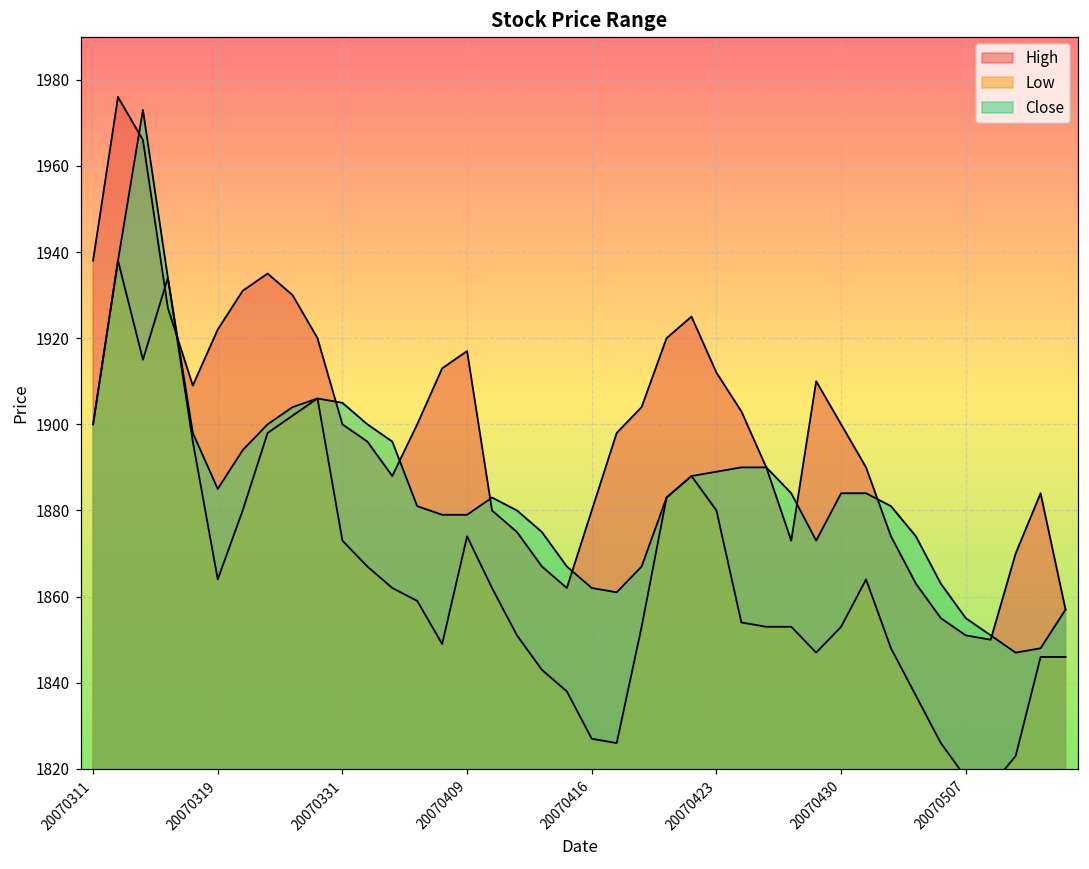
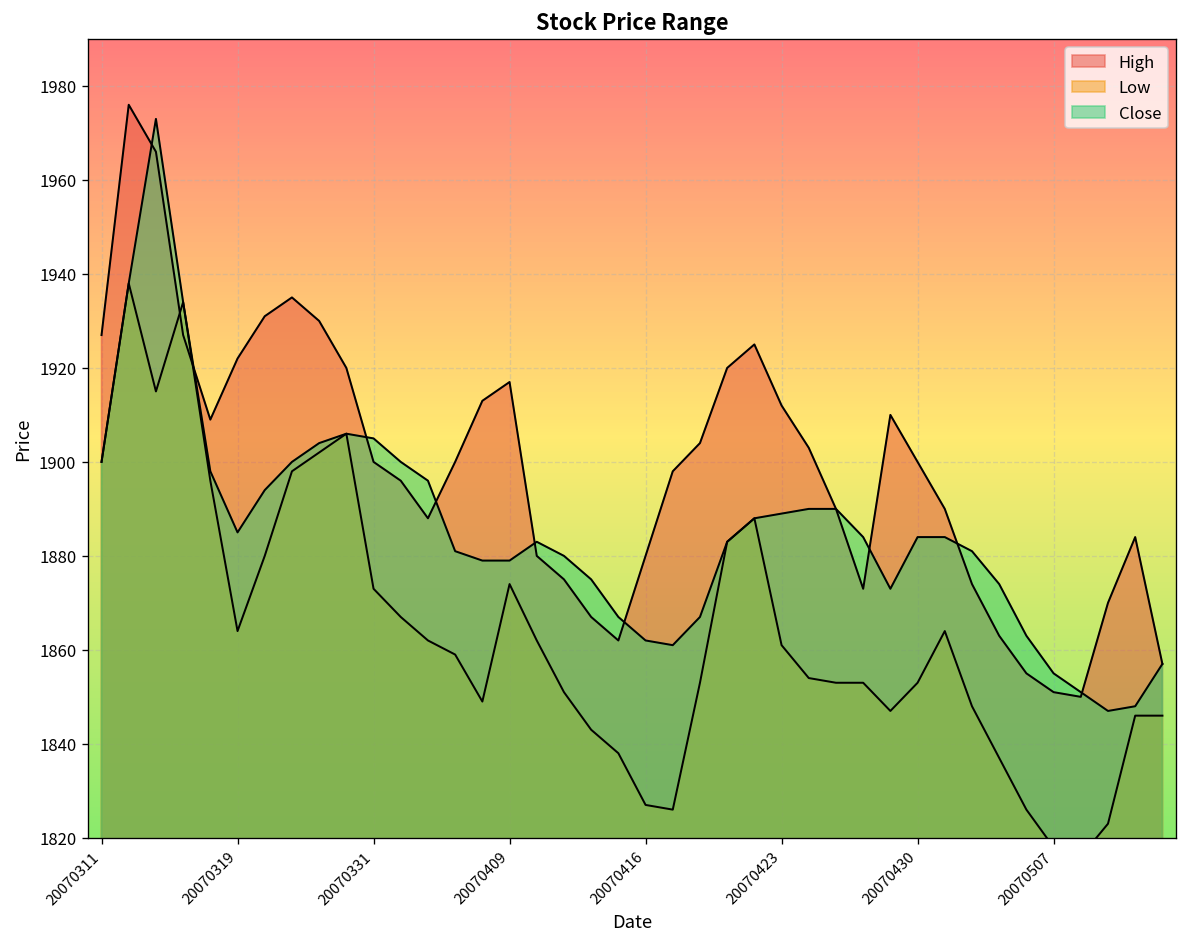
High, 20070311: 1938 -> 1927
Low, 20070423: 1880 -> 1861
